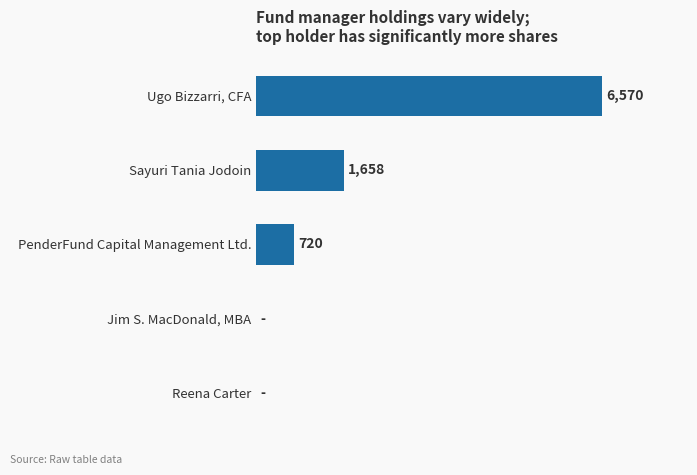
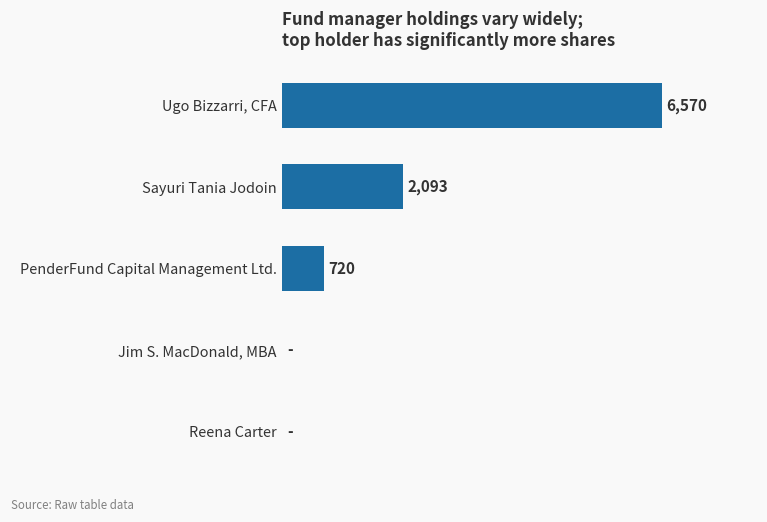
Sayuri Tania Jodoin: 1,658 -> 2,093
